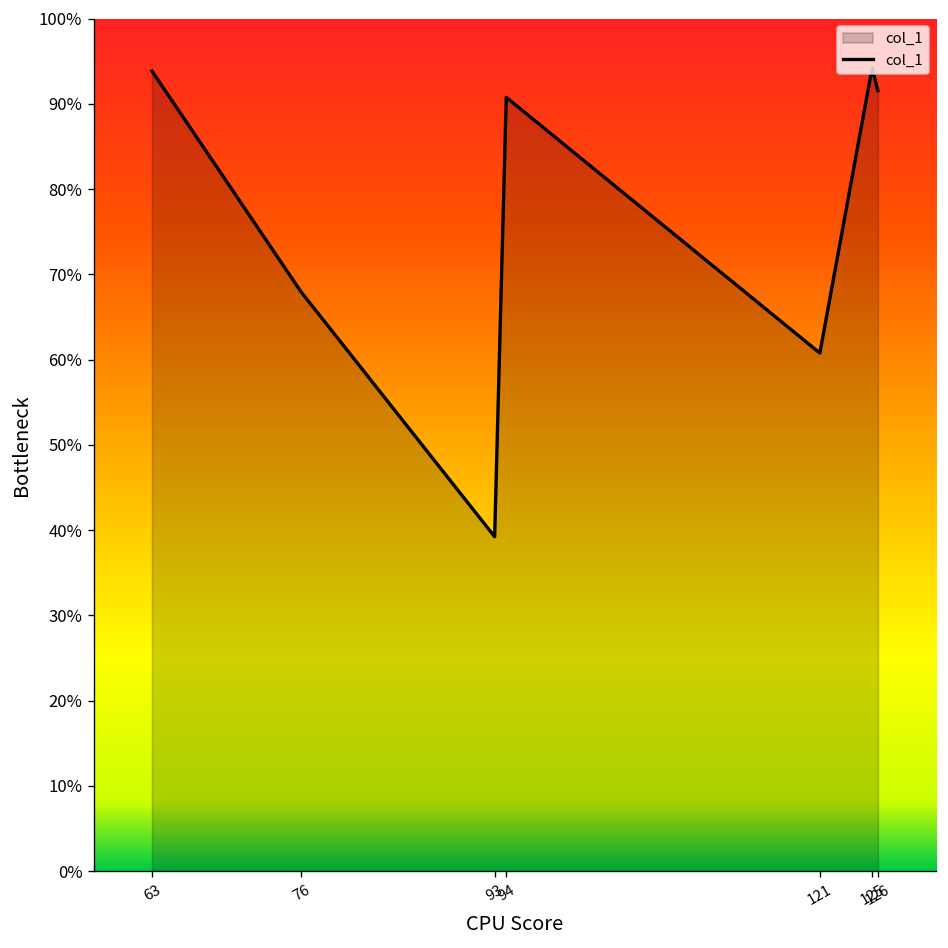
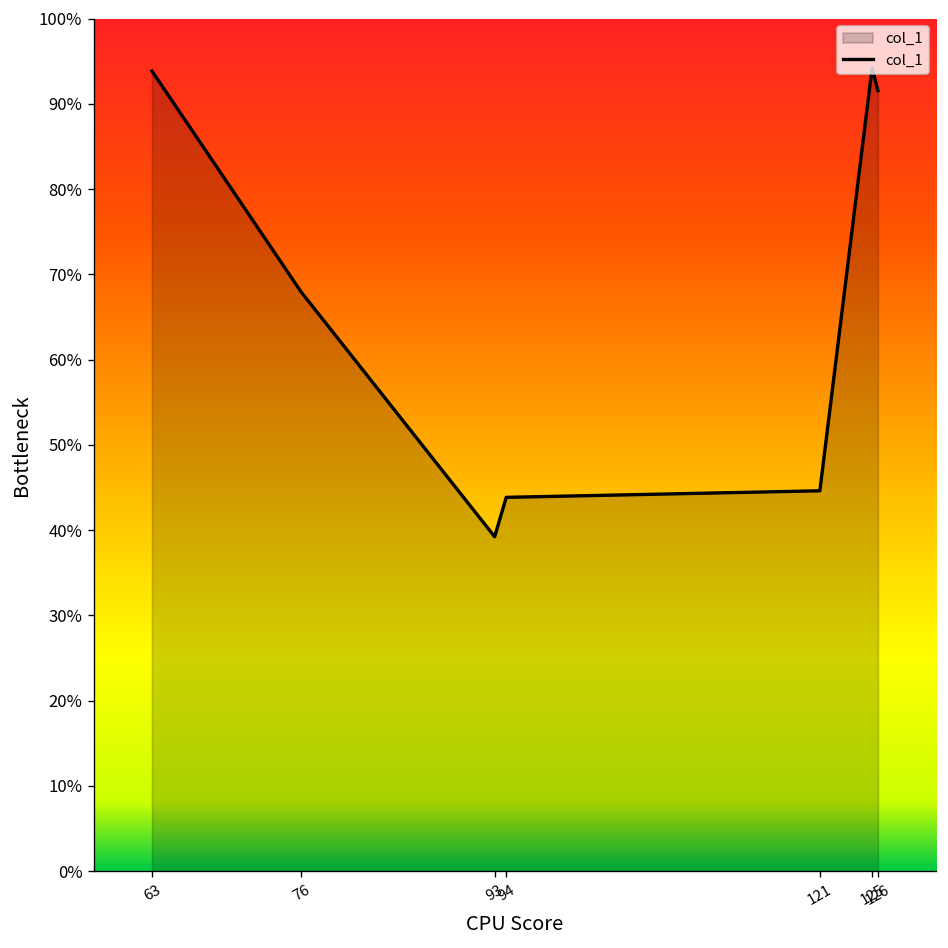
94: 91% -> 44%
121: 61% -> 45%
